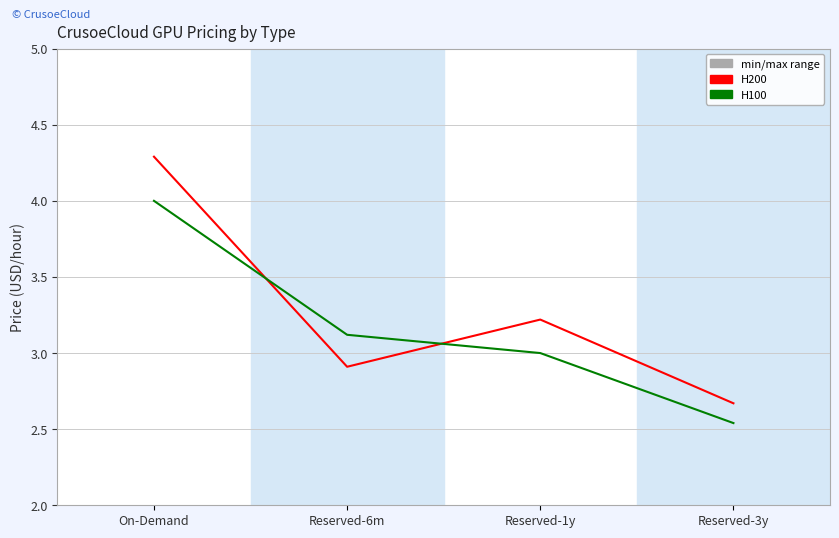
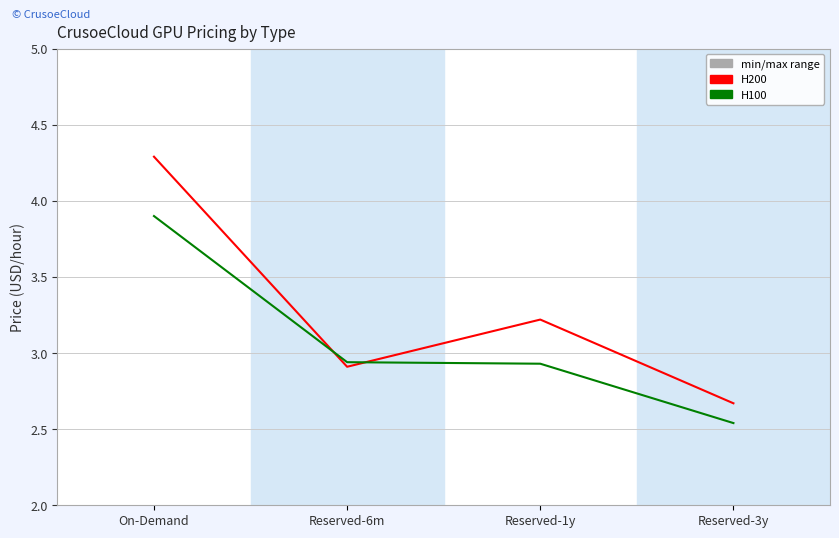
H100, On-Demand: 4.0 -> 3.9
H100, Reserved-6m: 3.12 -> 2.94
H100, Reserved-1y: 3.00 -> 2.93
